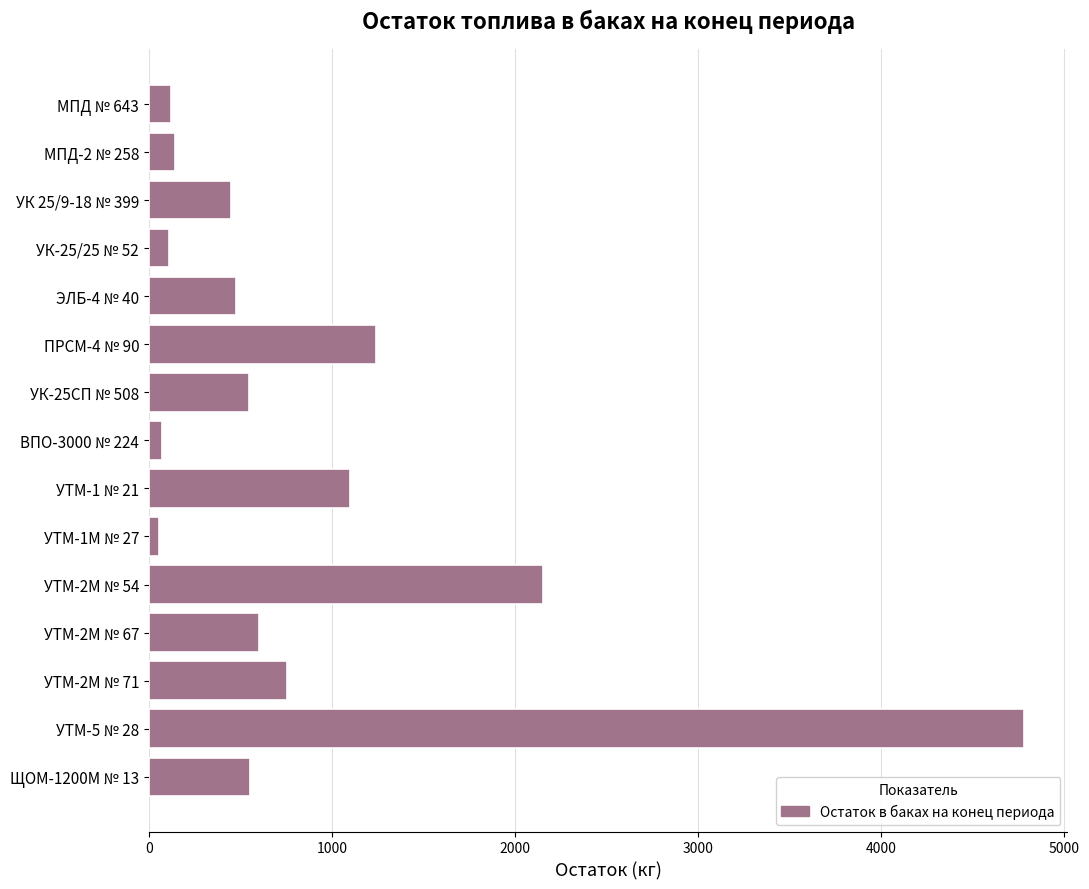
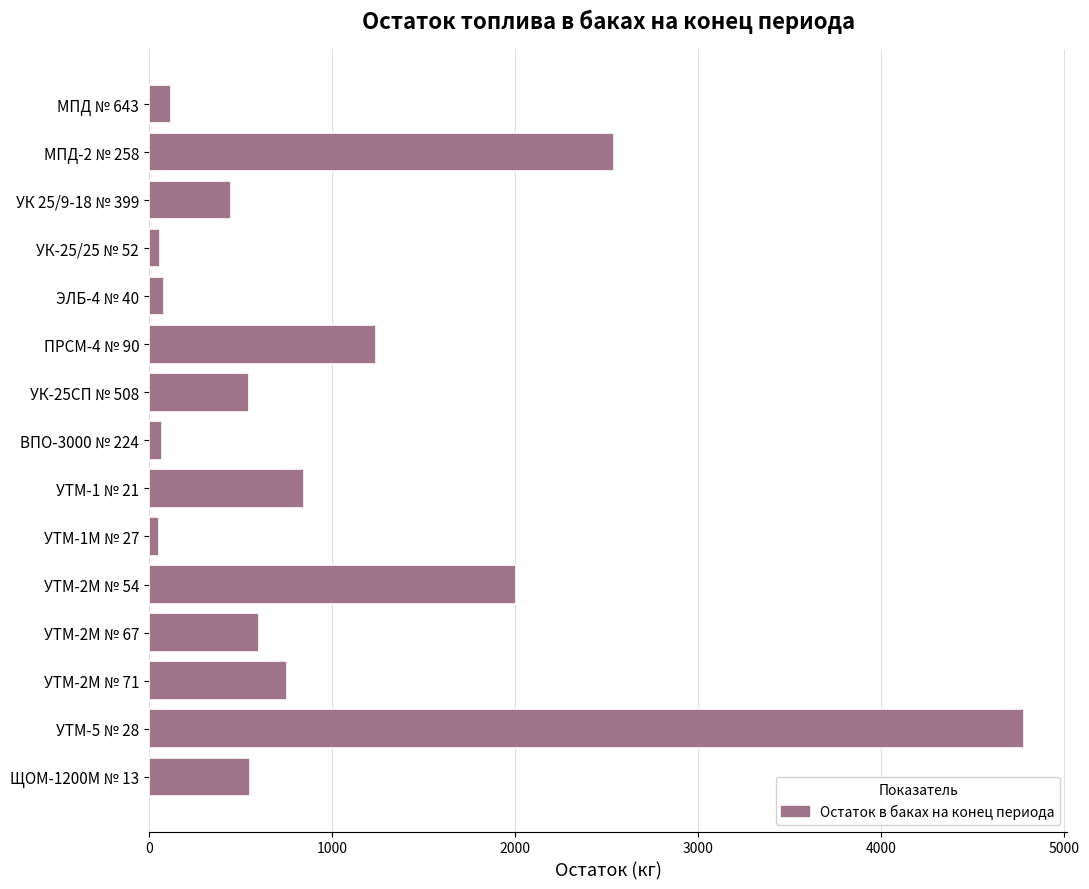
МПД-2 № 258: 140 -> 2540
УК-25/25 № 52: 110 -> 60
ЭЛБ-4 № 40: 480 -> 80
УТМ-1 № 21: 1100 -> 850
УТМ-2М № 54: 2150 -> 2010
